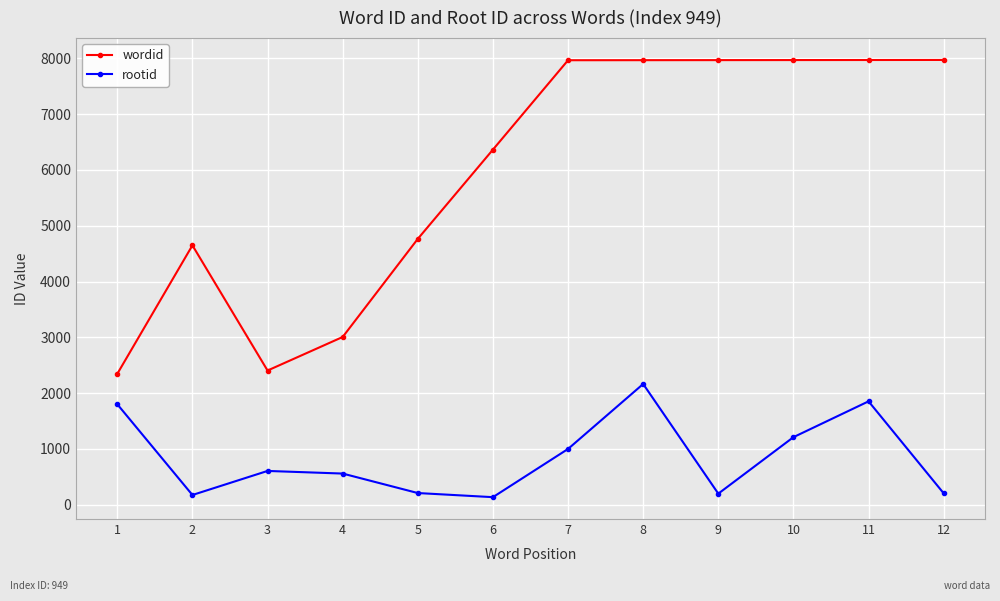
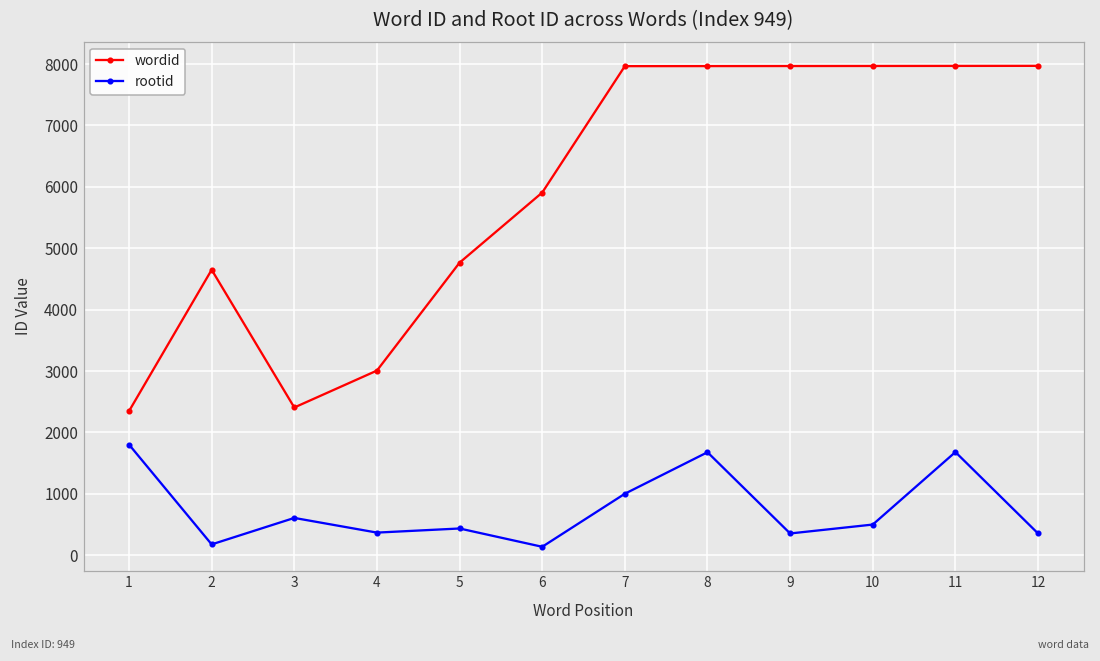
rootid, 4: 600 -> 400
rootid, 5: 200 -> 400
wordid, 6: 6400 -> 5900
rootid, 8: 2200 -> 1700
rootid, 9: 200 -> 400
rootid, 10: 1200 -> 500
rootid, 11: 1900 -> 1700
rootid, 12: 200 -> 400
